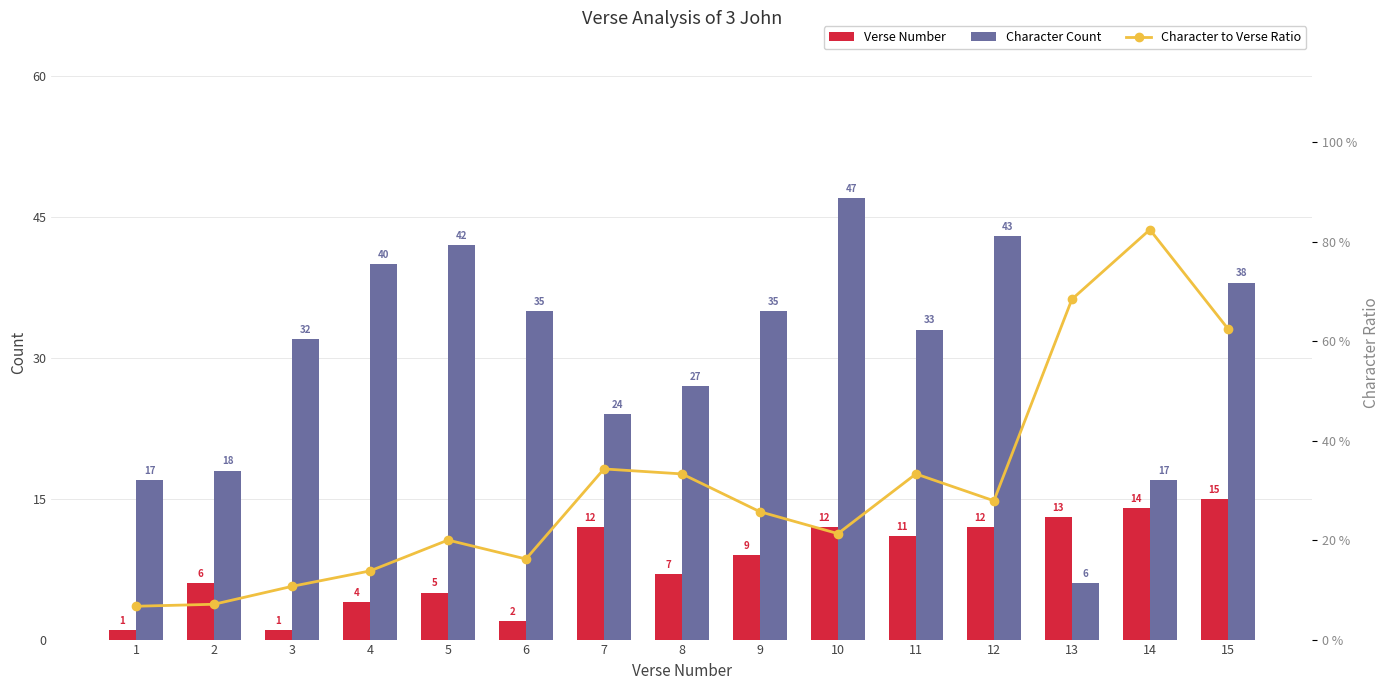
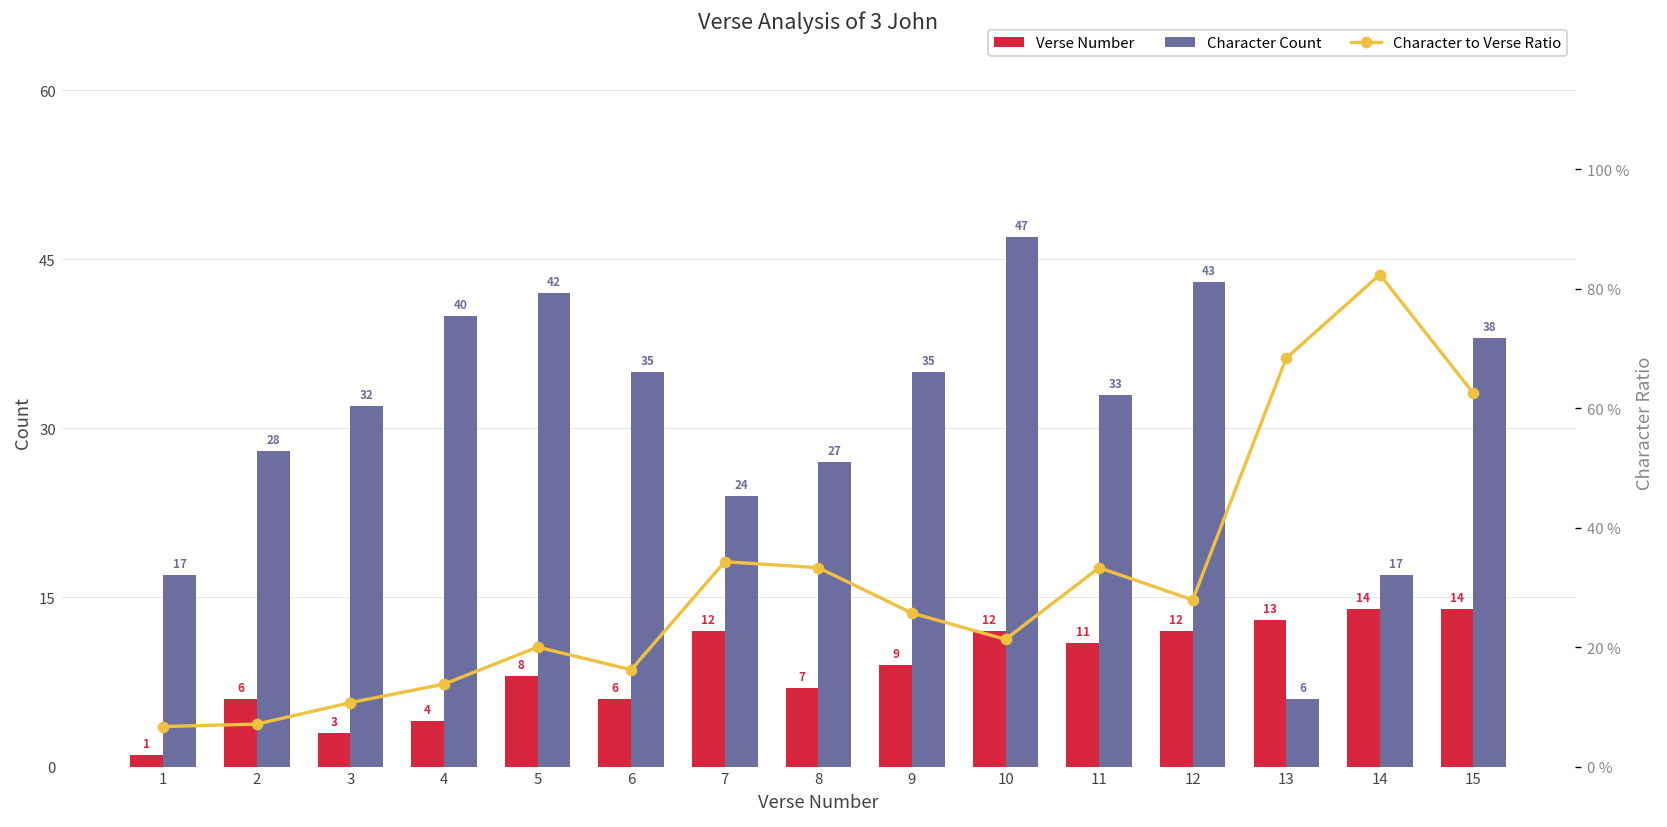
Character Count, 2: 18 -> 28
Verse Number, 3: 1 -> 3
Verse Number, 5: 5 -> 8
Verse Number, 6: 2 -> 6
Verse Number, 15: 15 -> 14
